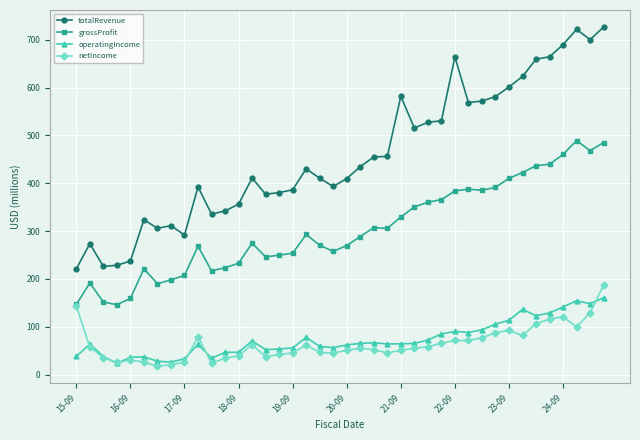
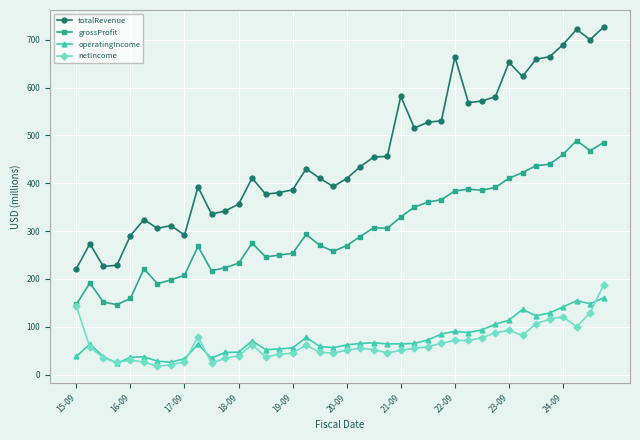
totalRevenue, 16-09: 240 -> 290
totalRevenue, 23-09: 600 -> 650
